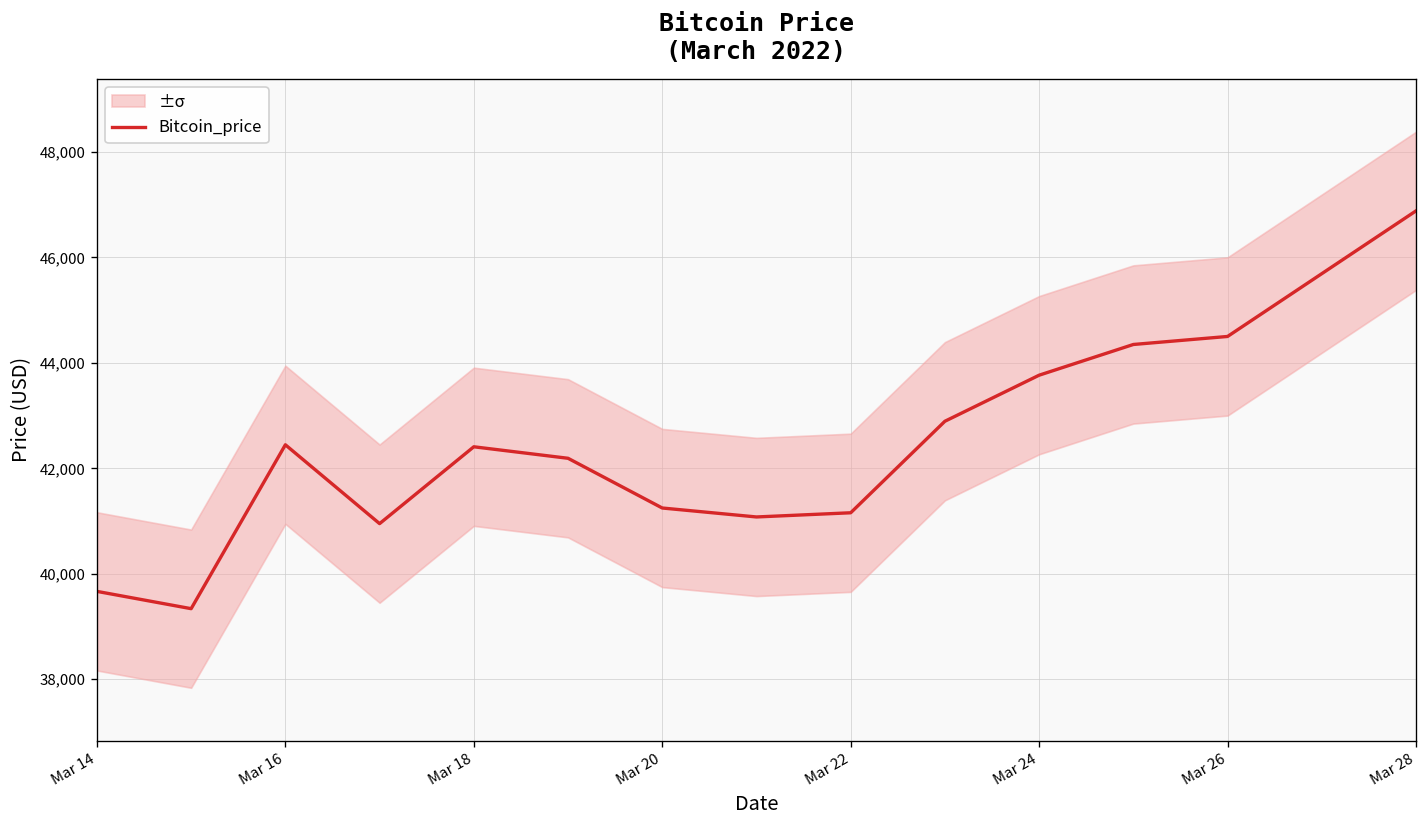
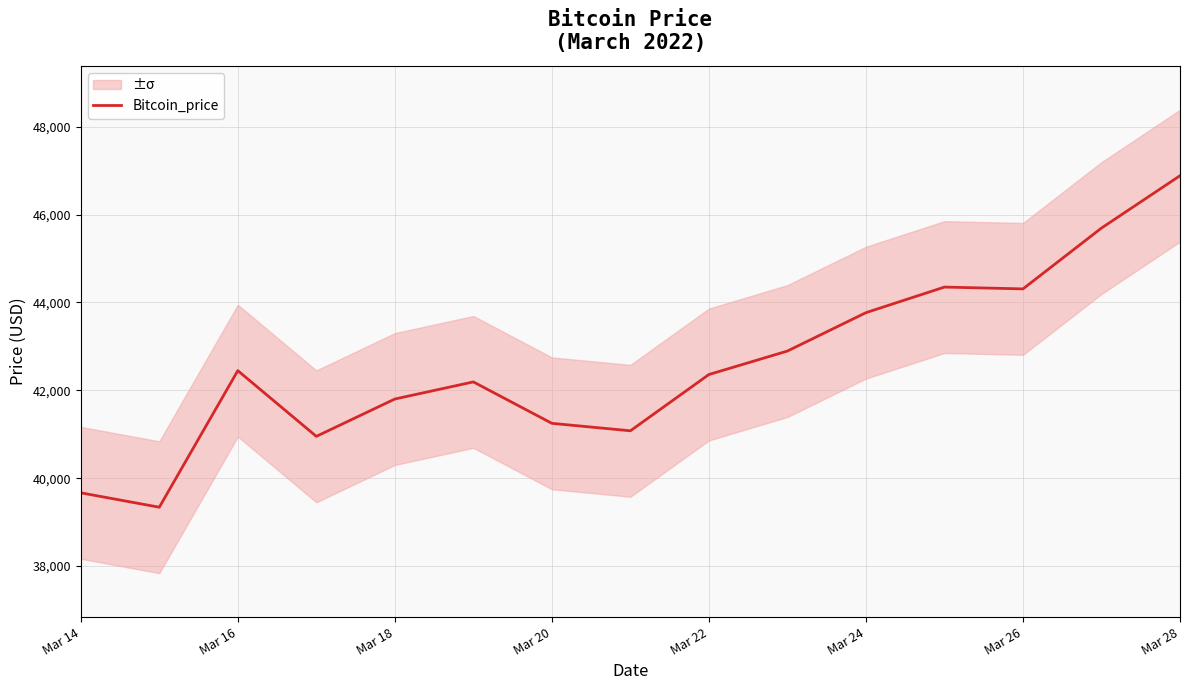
Bitcoin_price, Mar 18: 42,400 -> 41,800
Bitcoin_price, Mar 22: 41,200 -> 42,400
Bitcoin_price, Mar 26: 44,500 -> 44,300
